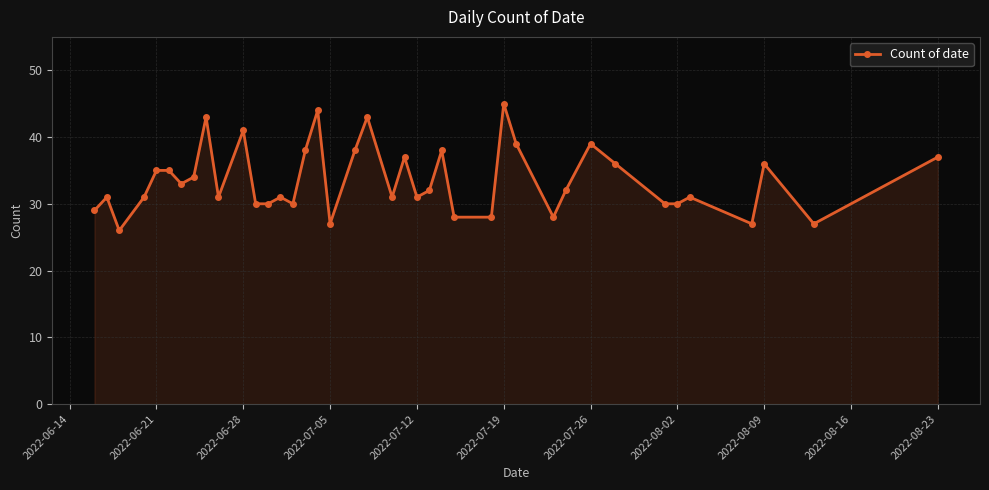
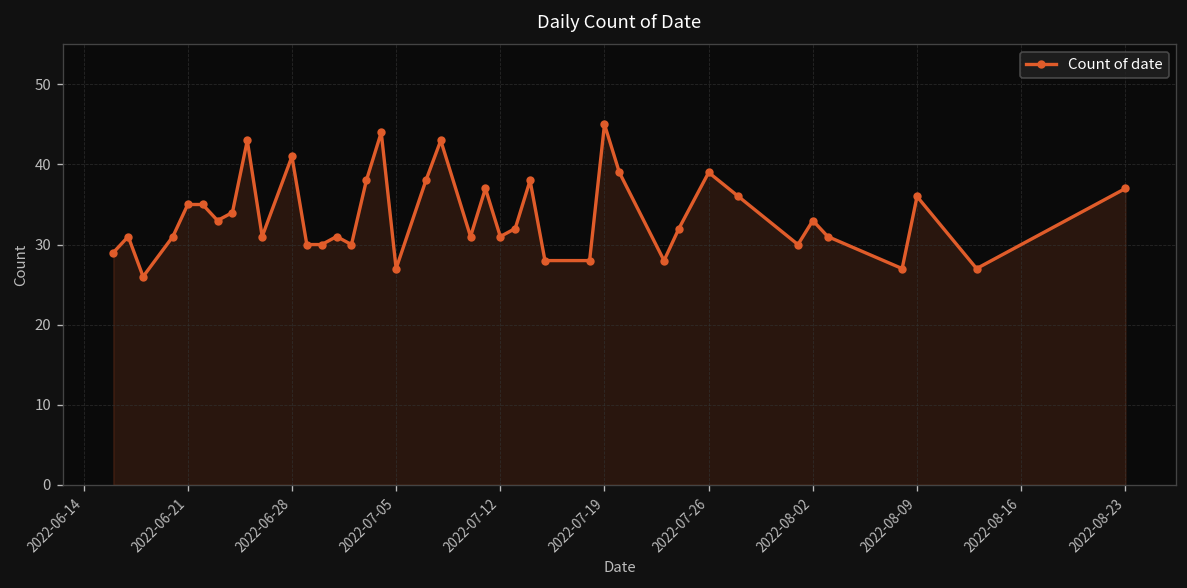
2022-08-02: 30 -> 33
